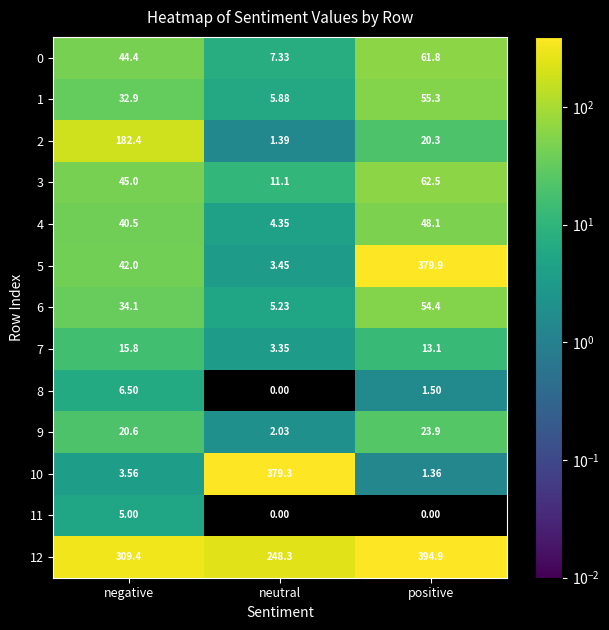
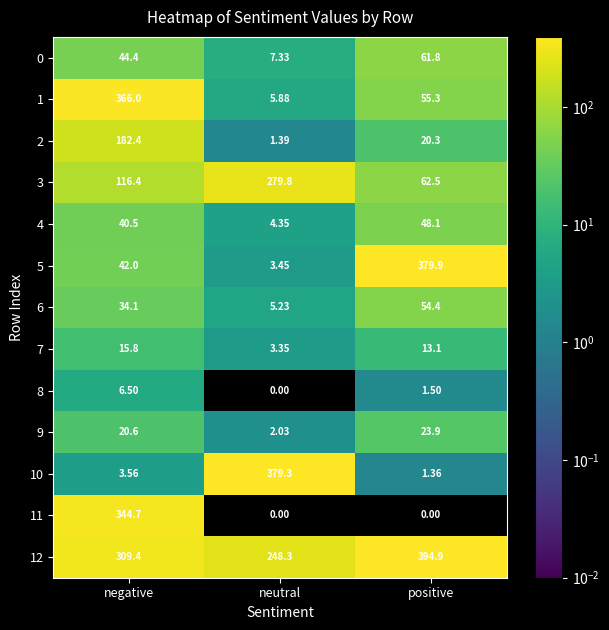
1, negative: 32.9 -> 366.0
3, negative: 45.0 -> 116.4
3, neutral: 11.1 -> 279.8
11, negative: 5.00 -> 344.7
